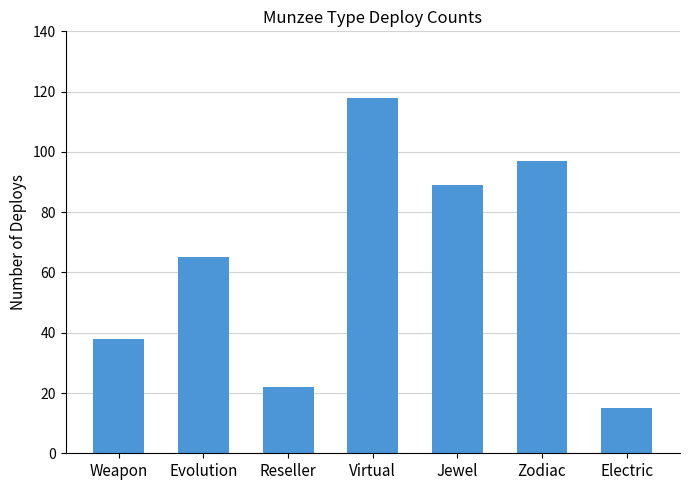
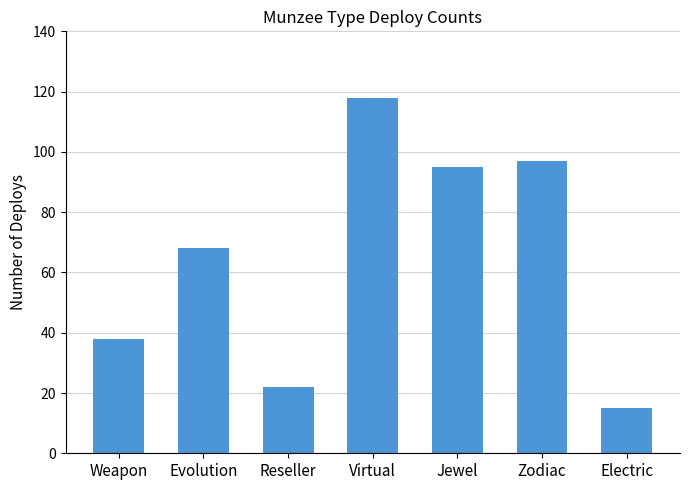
Evolution: 65 -> 68
Jewel: 89 -> 95
